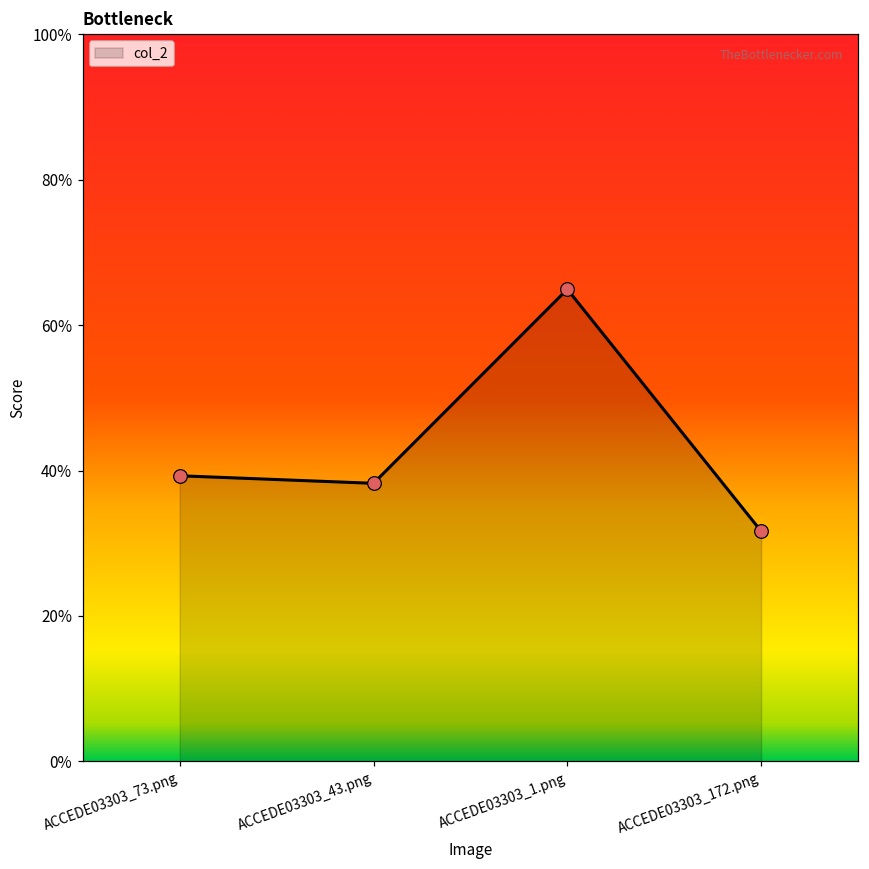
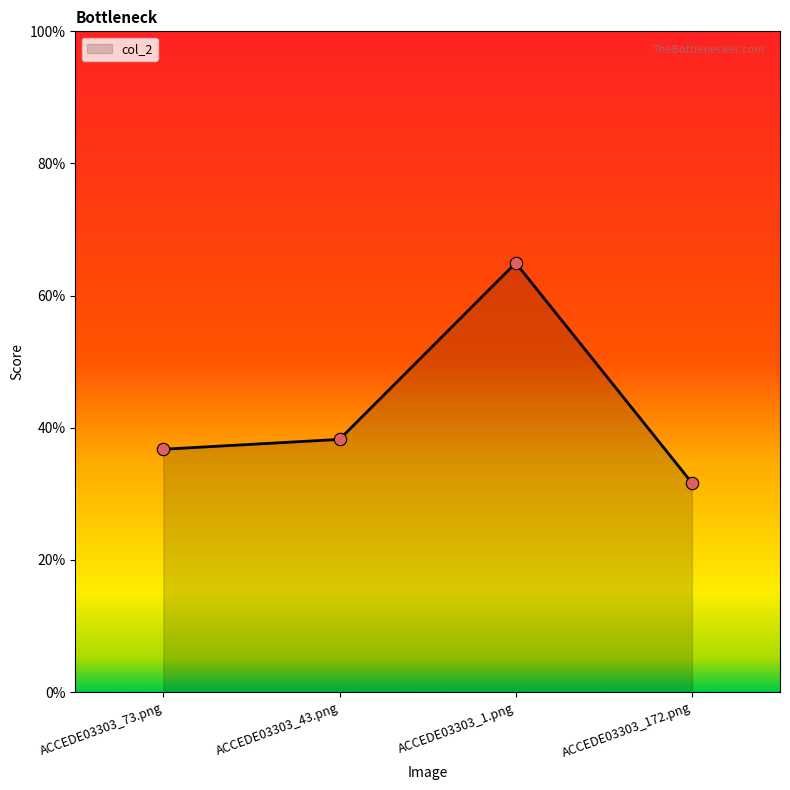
ACCEDE03303_73.png: 39% -> 37%
